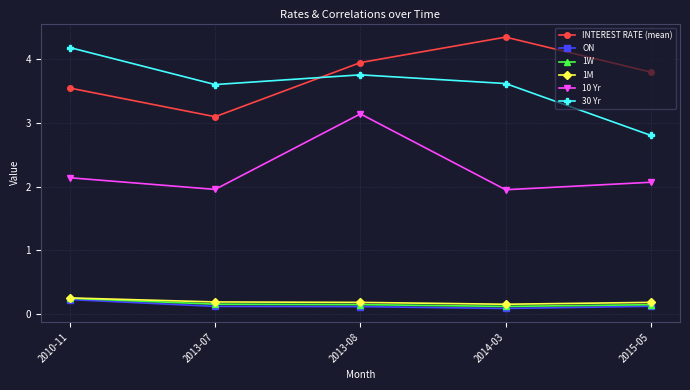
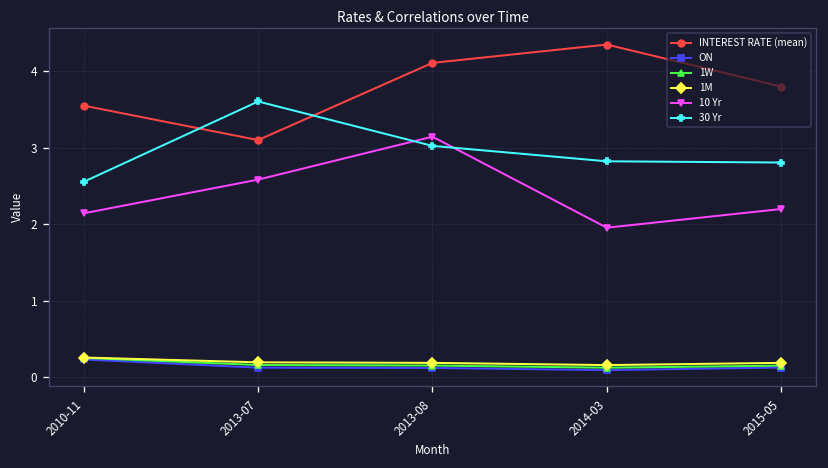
30 Yr, 2010-11: 4.2 -> 2.6
10 Yr, 2013-07: 2.0 -> 2.6
INTEREST RATE (mean), 2013-08: 4.0 -> 4.1
30 Yr, 2013-08: 3.8 -> 3.0
30 Yr, 2014-03: 3.6 -> 2.8
10 Yr, 2015-05: 2.1 -> 2.2
